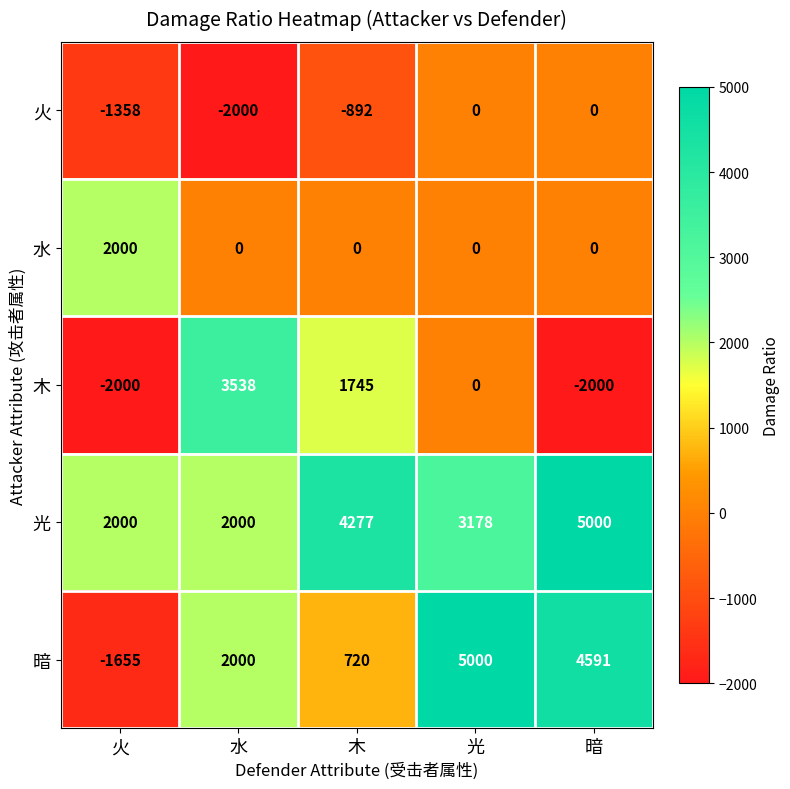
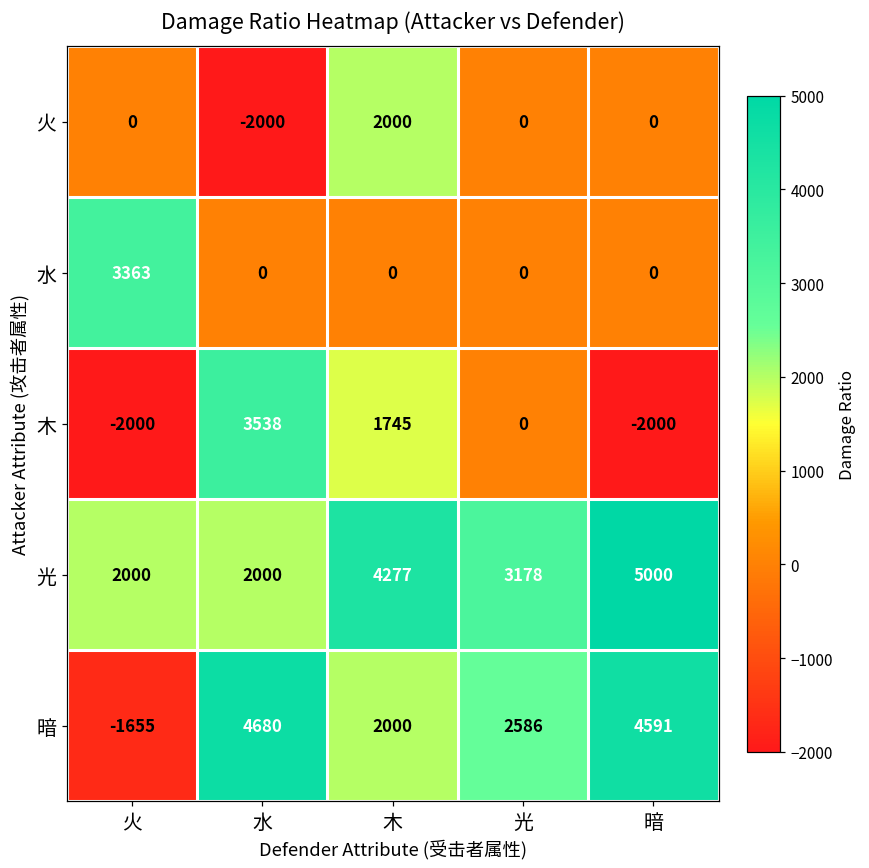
火, 火: -1358 -> 0
火, 木: -892 -> 2000
水, 火: 2000 -> 3363
暗, 水: 2000 -> 4680
暗, 木: 720 -> 2000
暗, 光: 5000 -> 2586
